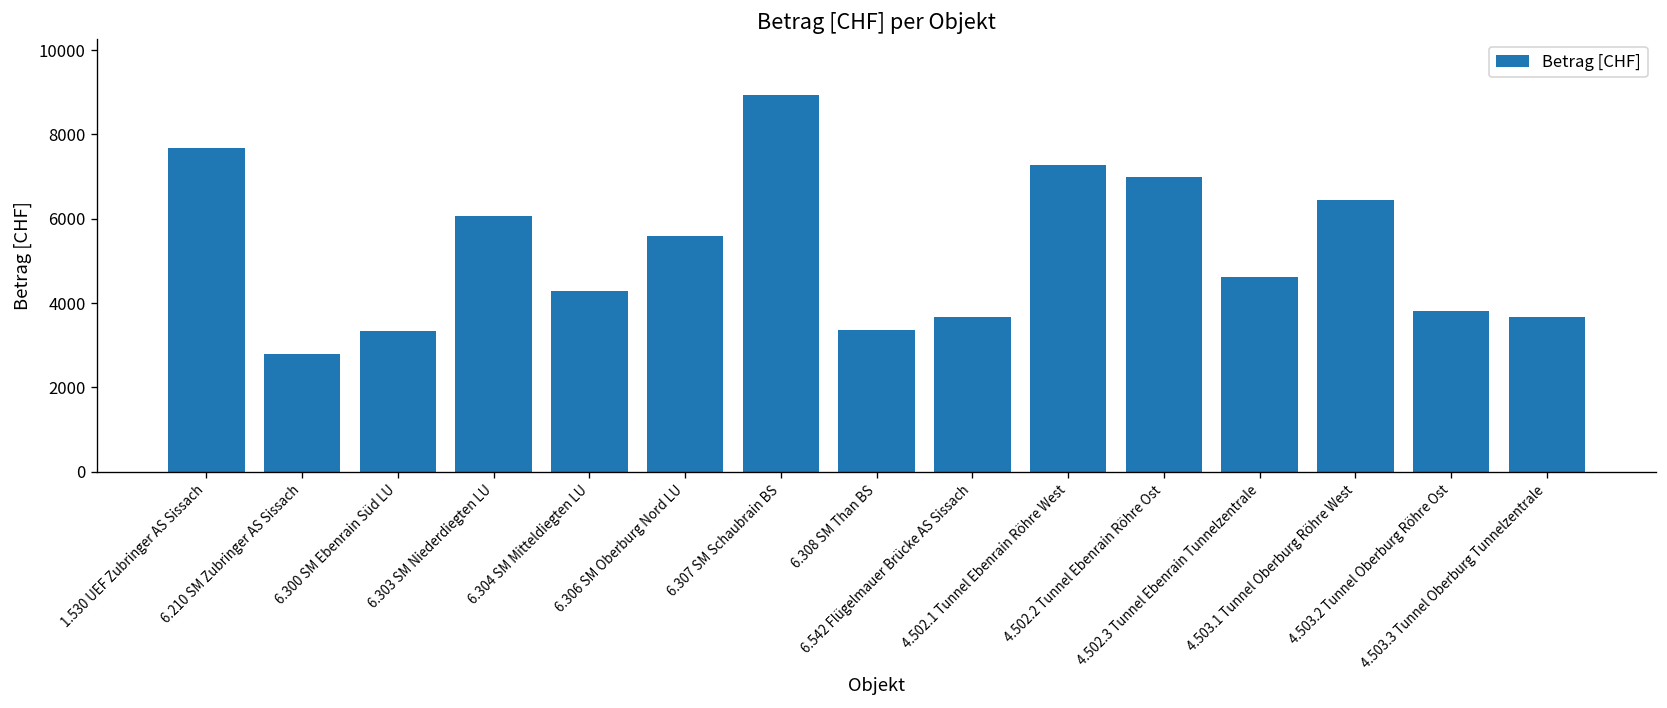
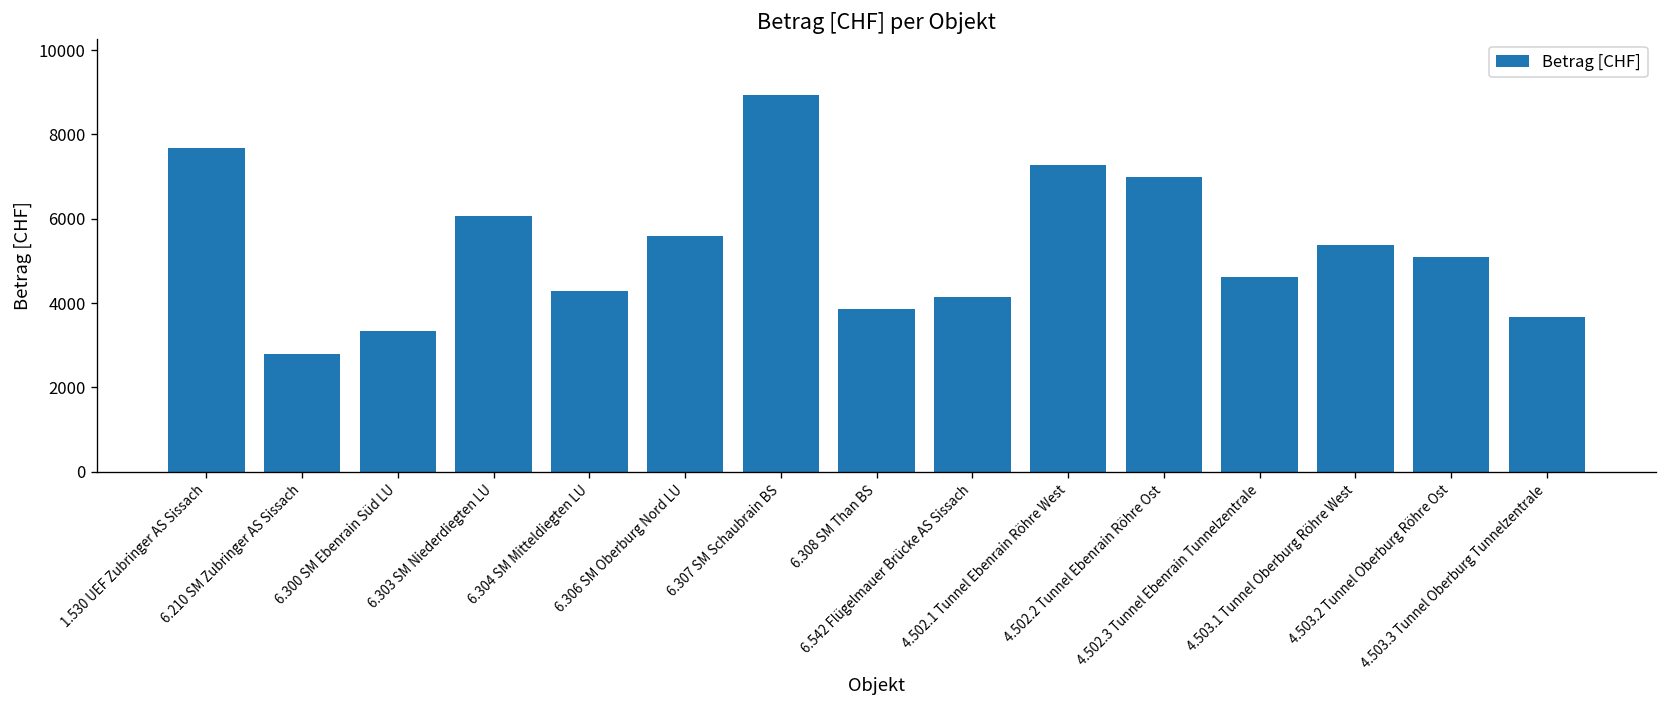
6.308 SM Than BS: 3400 -> 3900
6.542 Flügelmauer Brücke AS Sissach: 3700 -> 4100
4.503.1 Tunnel Oberburg Röhre West: 6400 -> 5400
4.503.2 Tunnel Oberburg Röhre Ost: 3800 -> 5100
